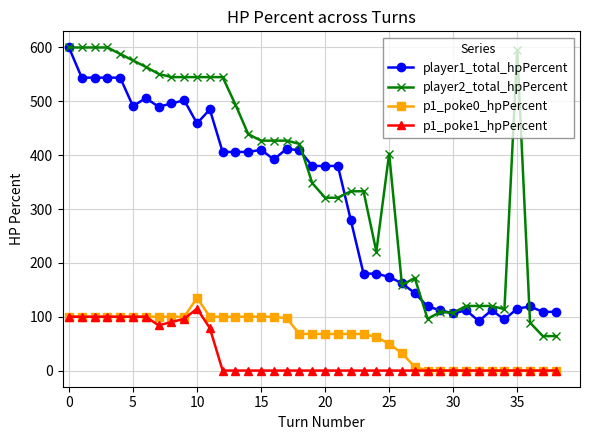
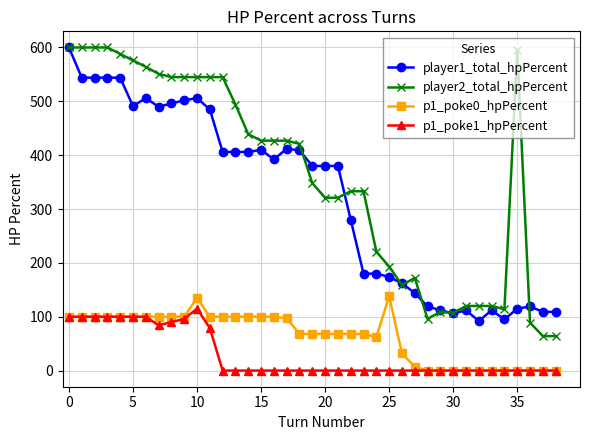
player1_total_hpPercent, 10: 460 -> 510
player2_total_hpPercent, 25: 400 -> 190
p1_poke0_hpPercent, 25: 50 -> 140
